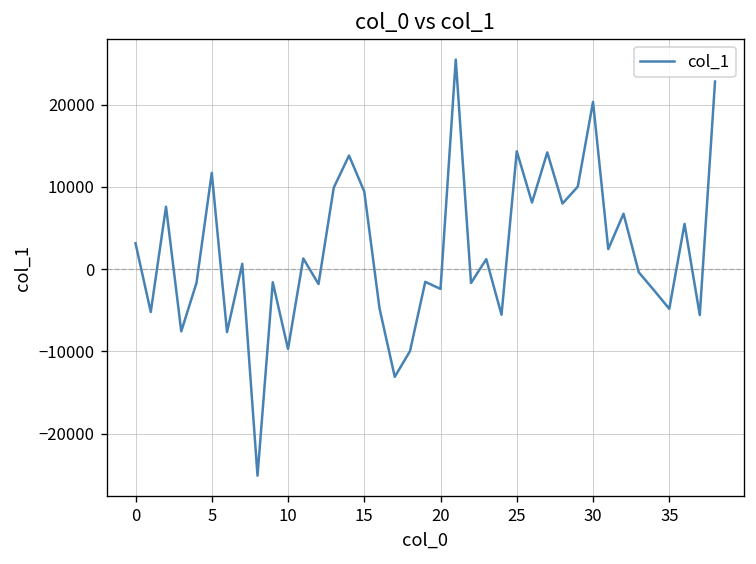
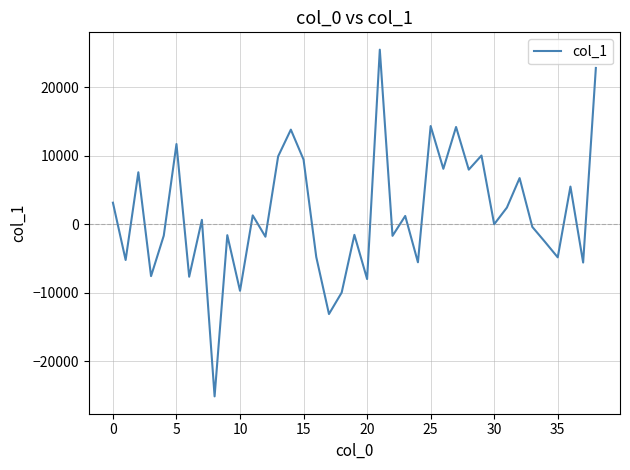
20: -2000 -> -8000
30: 20000 -> 0
